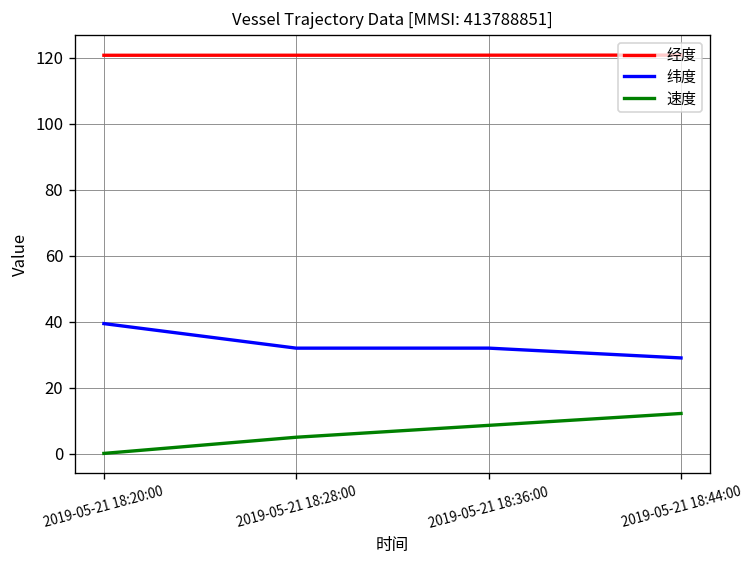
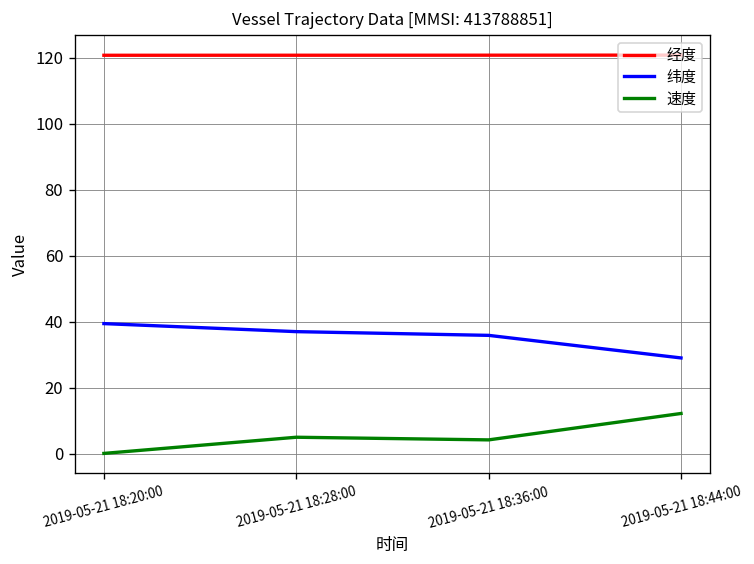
纬度, 2019-05-21 18:28:00: 32 -> 37
纬度, 2019-05-21 18:36:00: 32 -> 36
速度, 2019-05-21 18:36:00: 9 -> 4
